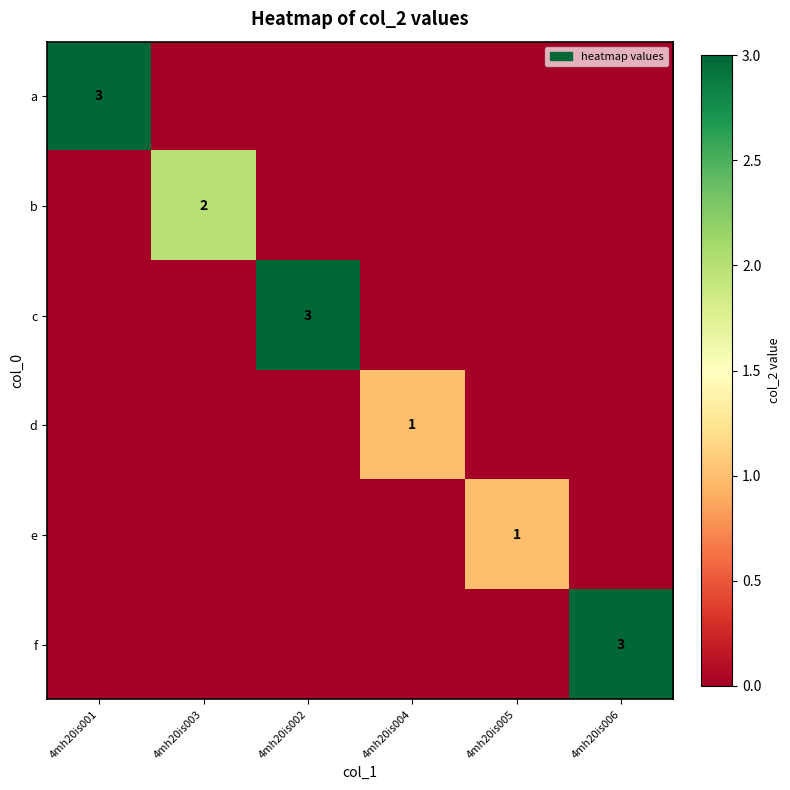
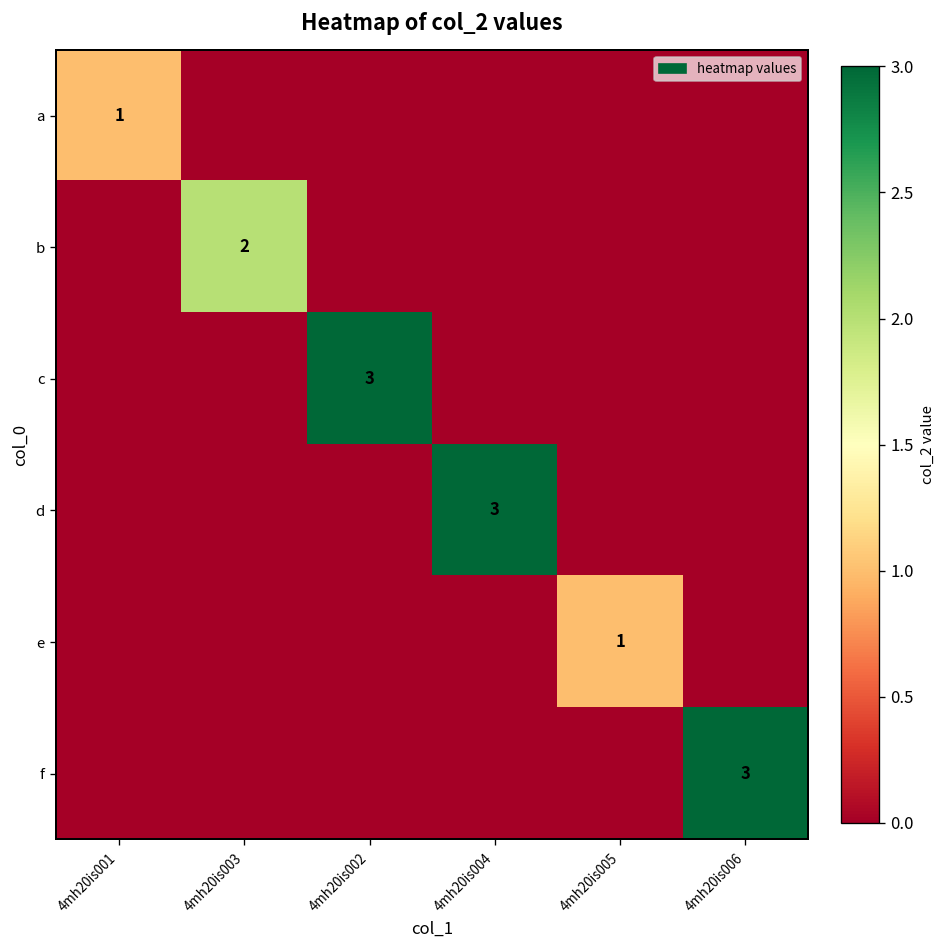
a, 4mh20is001: 3 -> 1
d, 4mh20is004: 1 -> 3
